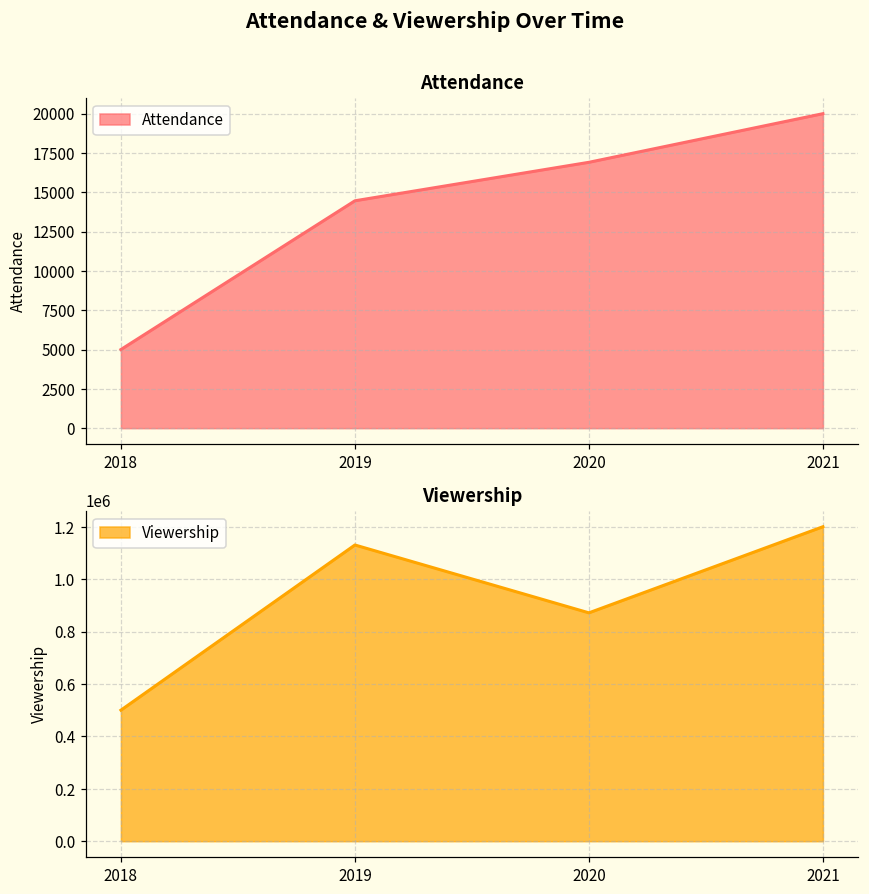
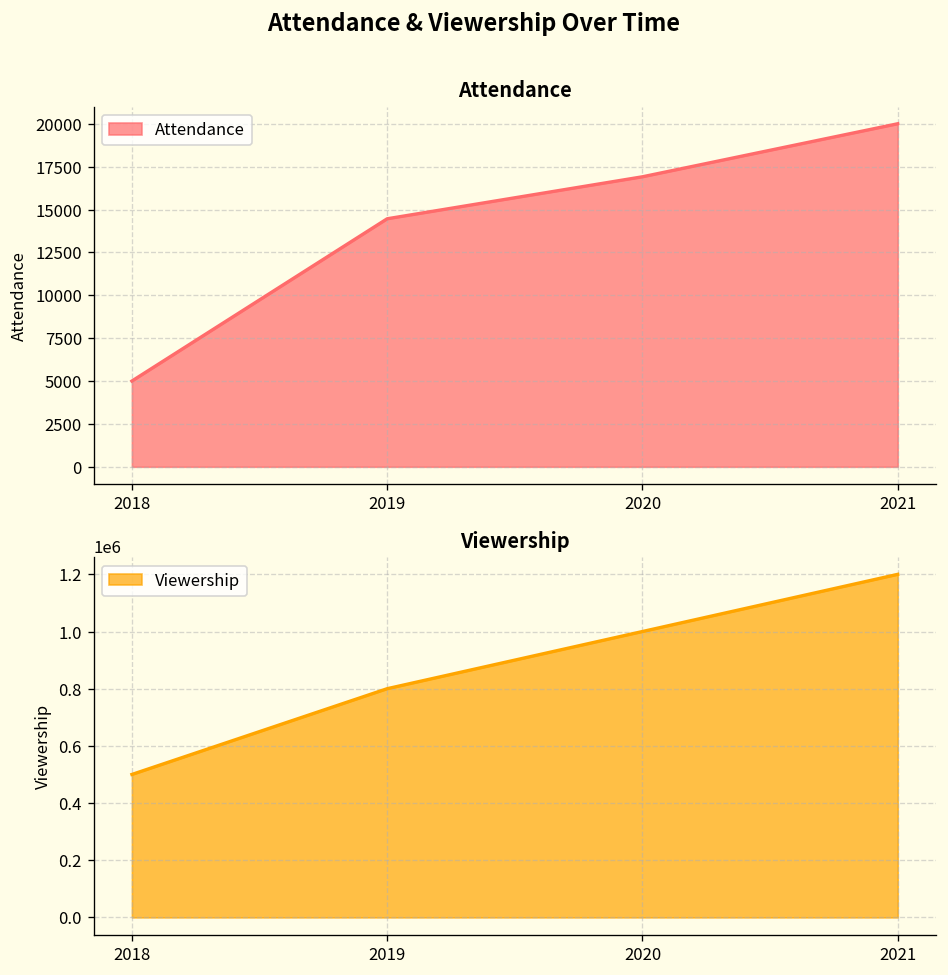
Viewership, 2019: 1130000 -> 800000
Viewership, 2020: 870000 -> 1000000
